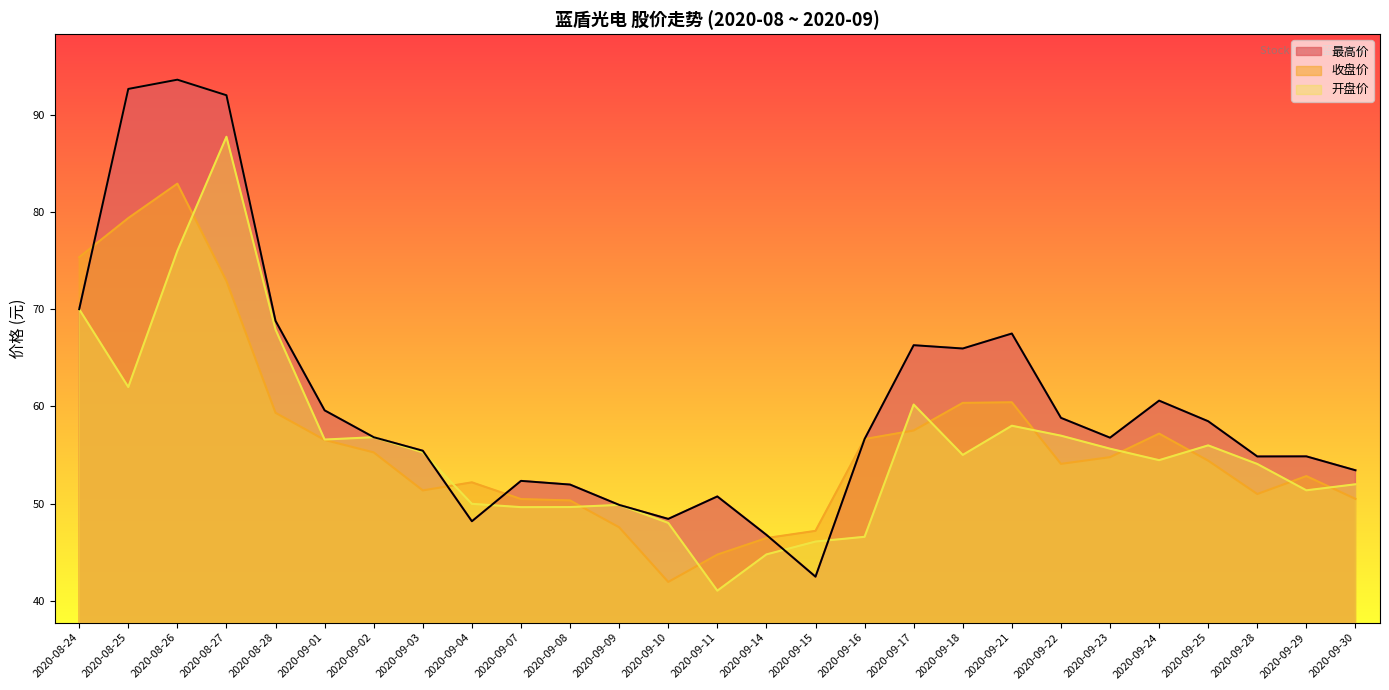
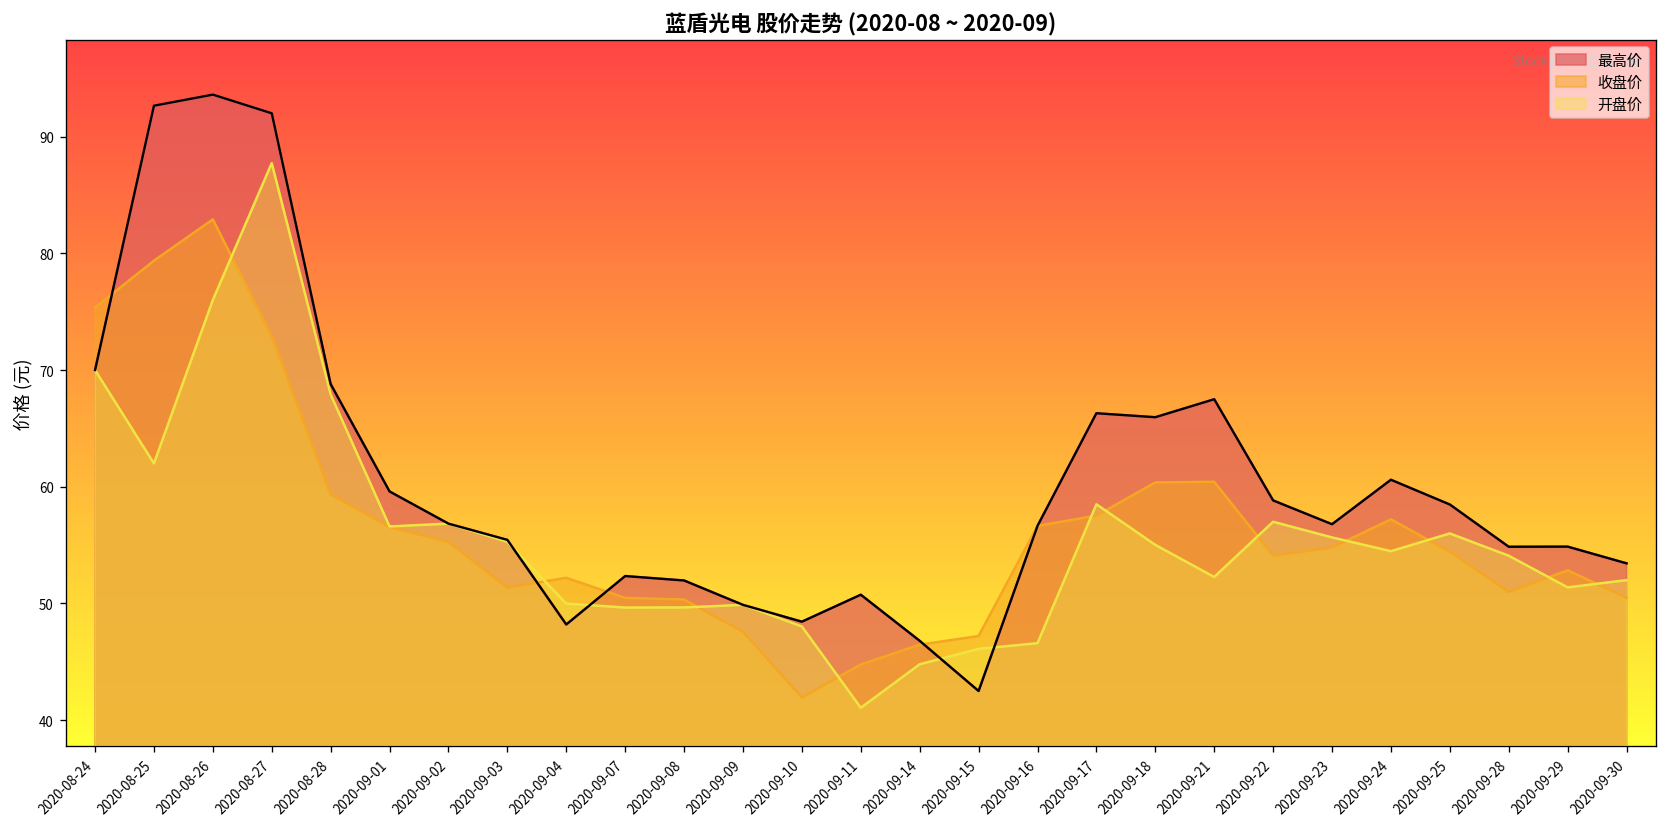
开盘价, 2020-09-17: 60 -> 59
开盘价, 2020-09-21: 58 -> 52
